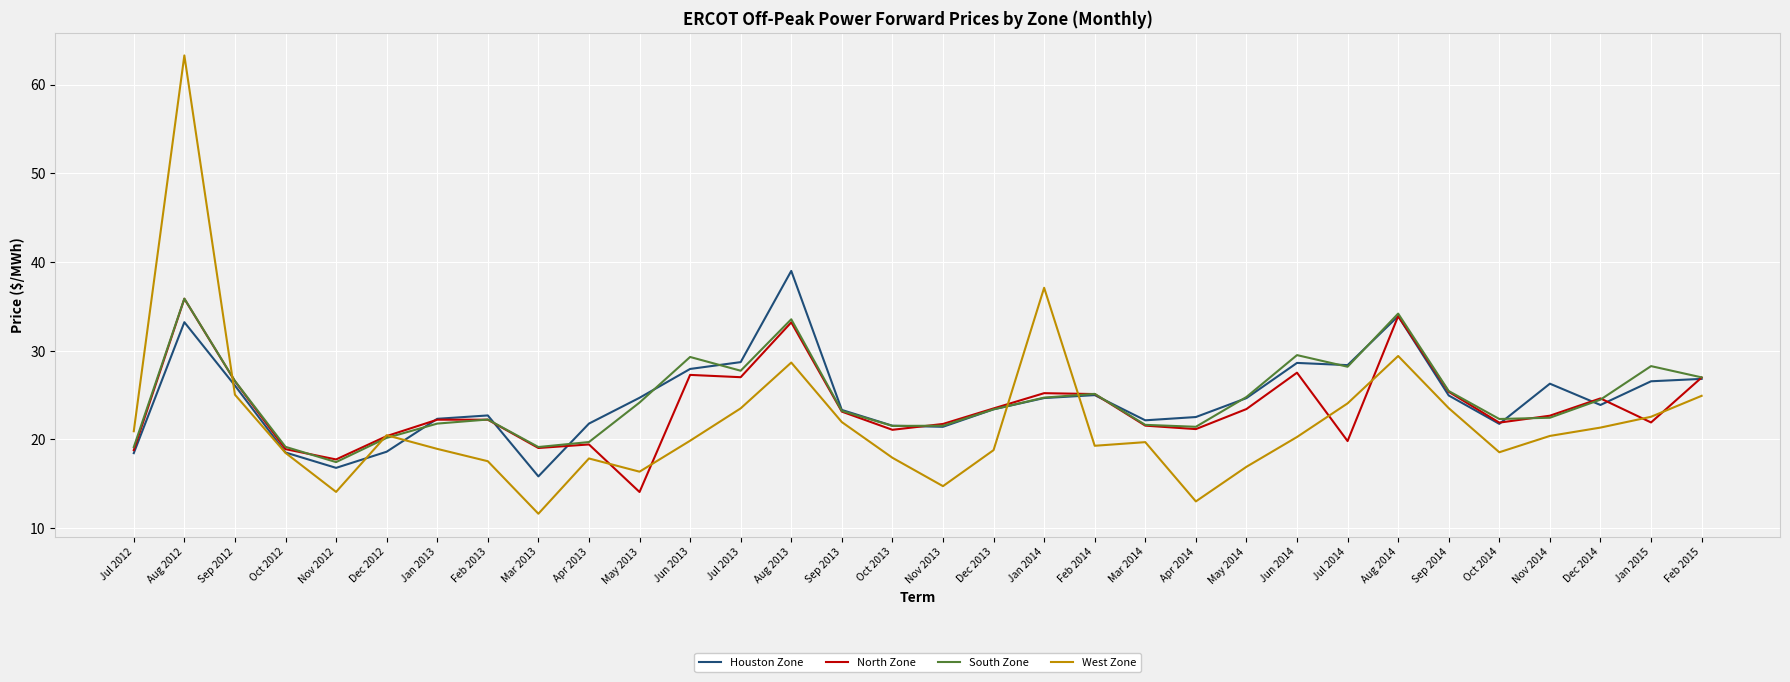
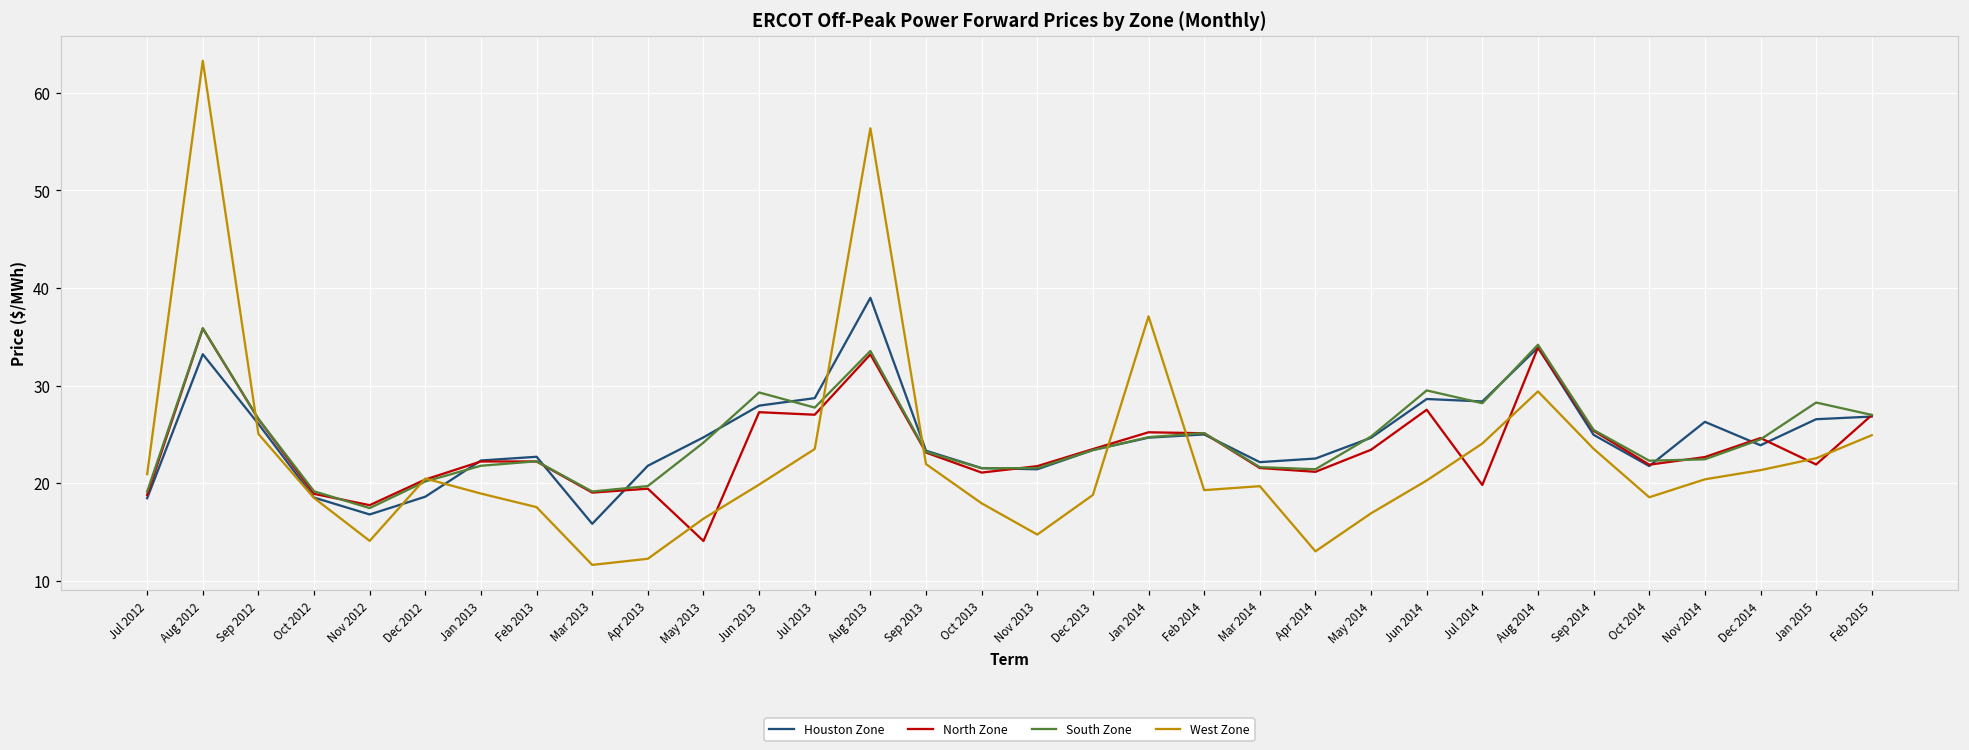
West Zone, Apr 2013: 18 -> 12
West Zone, Aug 2013: 29 -> 56
